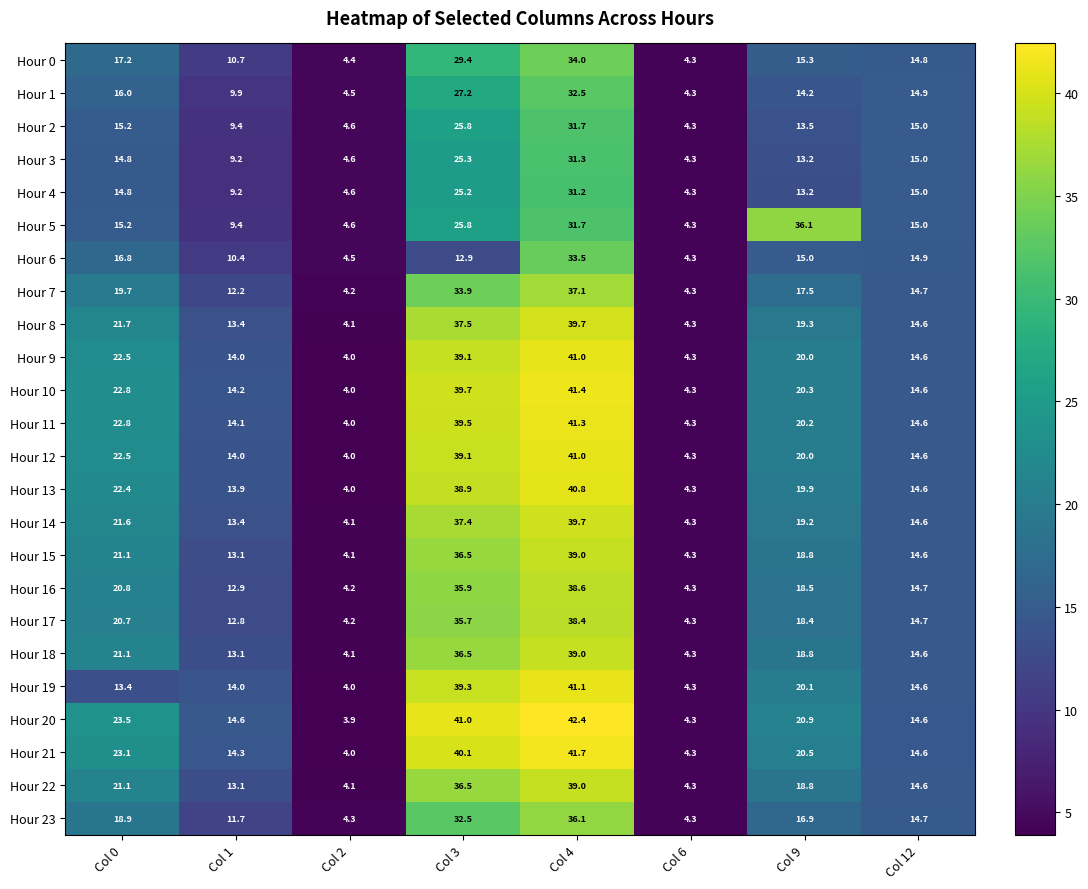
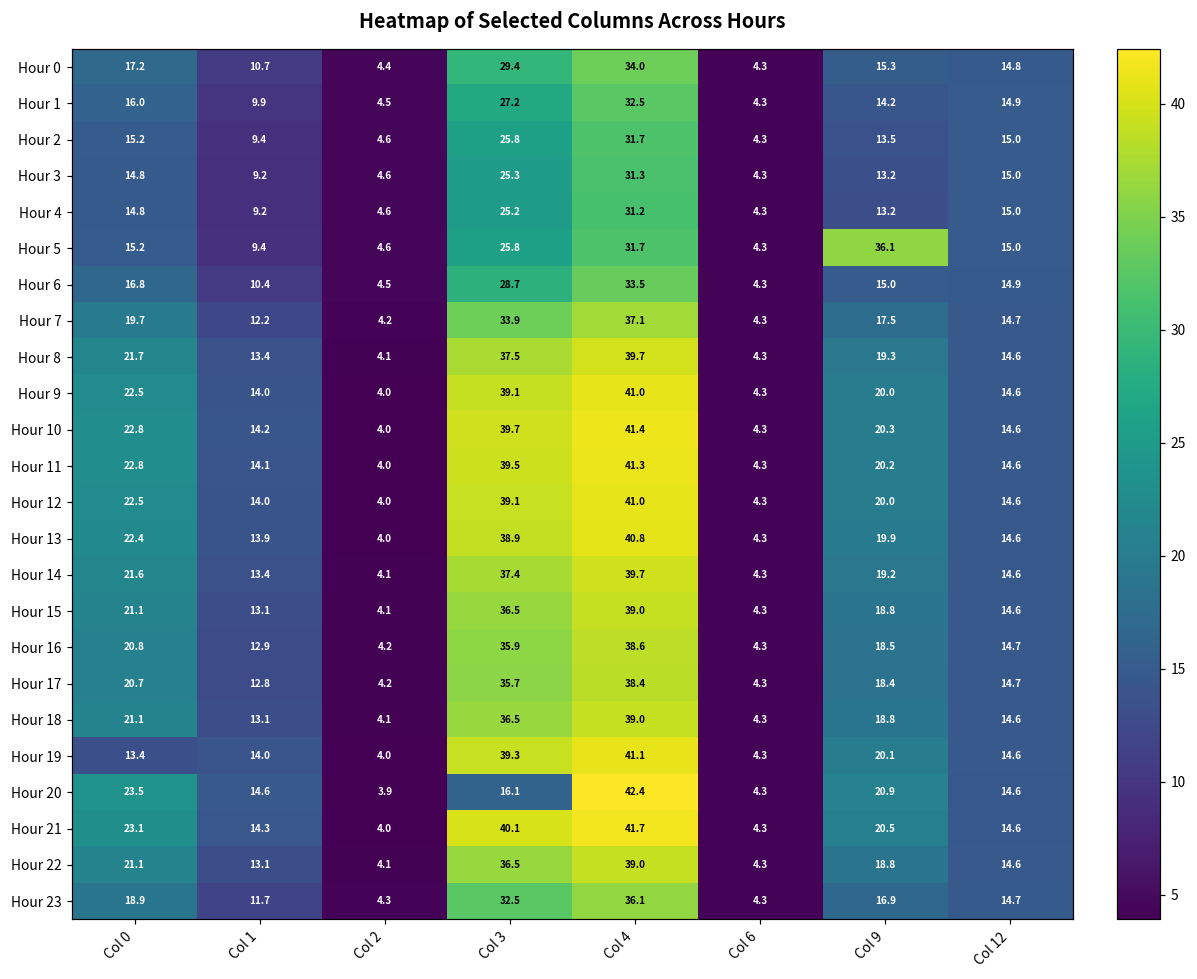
Hour 6, Col 3: 12.9 -> 28.7
Hour 20, Col 3: 41.0 -> 16.1
